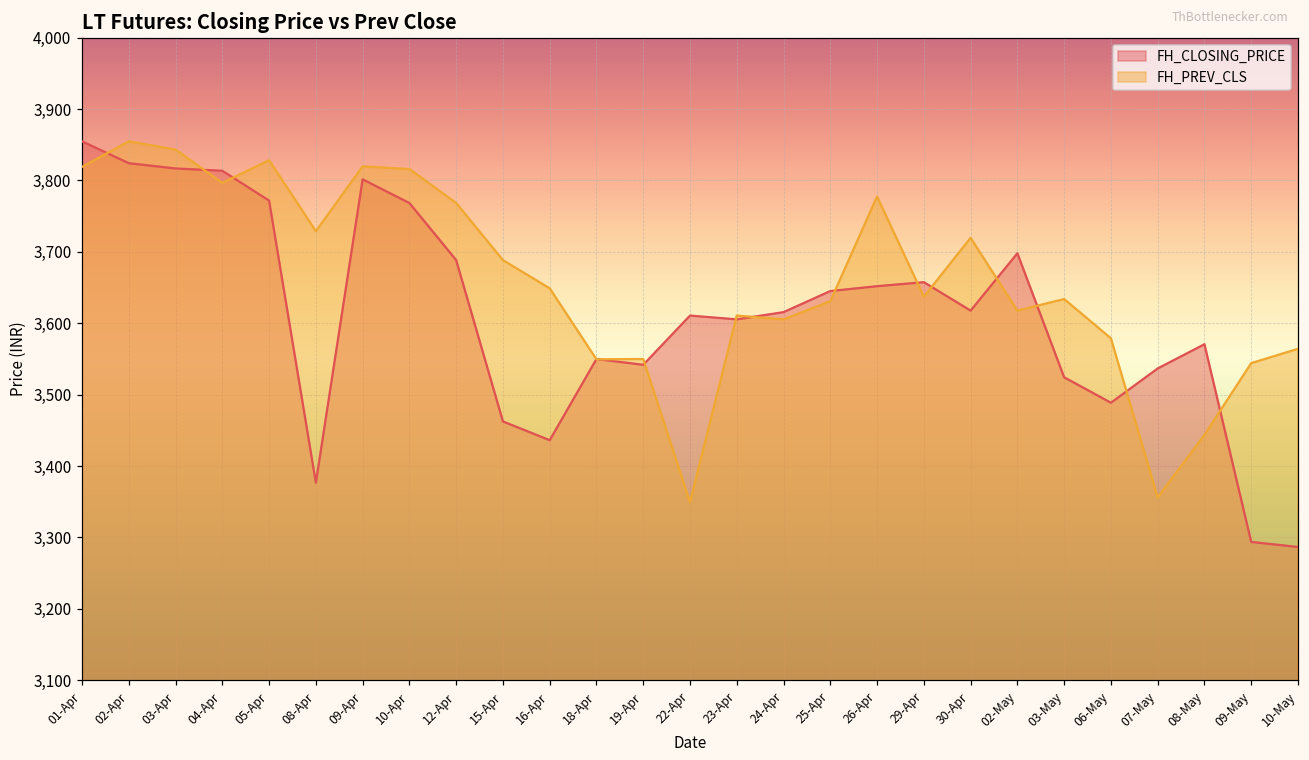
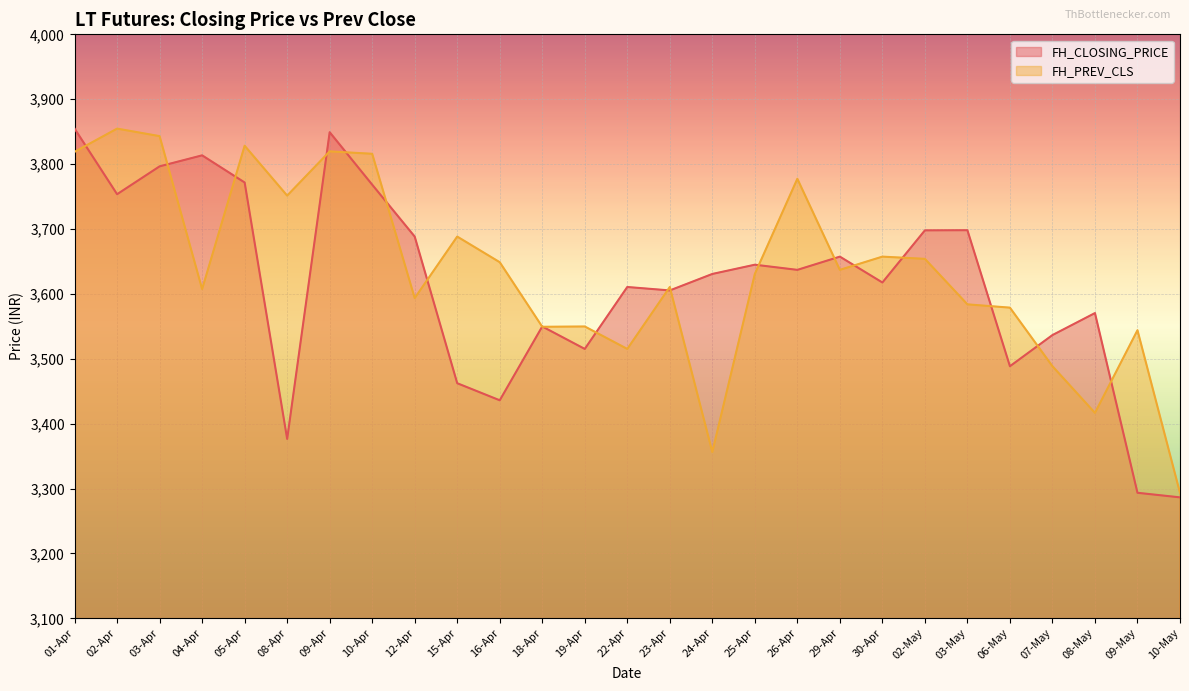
FH_CLOSING_PRICE, 02-Apr: 3,820 -> 3,750
FH_CLOSING_PRICE, 03-Apr: 3,820 -> 3,800
FH_PREV_CLS, 04-Apr: 3,800 -> 3,610
FH_PREV_CLS, 08-Apr: 3,730 -> 3,750
FH_CLOSING_PRICE, 09-Apr: 3,800 -> 3,850
FH_PREV_CLS, 12-Apr: 3,770 -> 3,590
FH_CLOSING_PRICE, 19-Apr: 3,540 -> 3,520
FH_PREV_CLS, 22-Apr: 3,350 -> 3,520
FH_CLOSING_PRICE, 24-Apr: 3,620 -> 3,630
FH_PREV_CLS, 24-Apr: 3,610 -> 3,360
FH_CLOSING_PRICE, 26-Apr: 3,650 -> 3,640
FH_PREV_CLS, 30-Apr: 3,720 -> 3,660
FH_PREV_CLS, 02-May: 3,620 -> 3,650
FH_CLOSING_PRICE, 03-May: 3,520 -> 3,700
FH_PREV_CLS, 03-May: 3,630 -> 3,580
FH_PREV_CLS, 07-May: 3,360 -> 3,490
FH_PREV_CLS, 08-May: 3,440 -> 3,420
FH_PREV_CLS, 10-May: 3,560 -> 3,290
